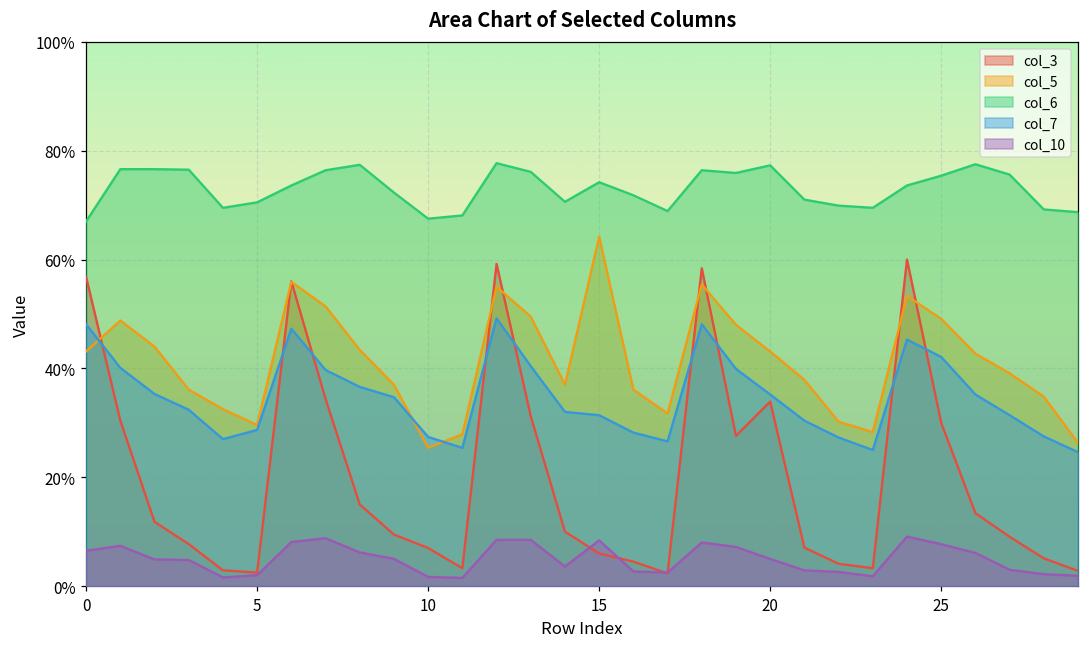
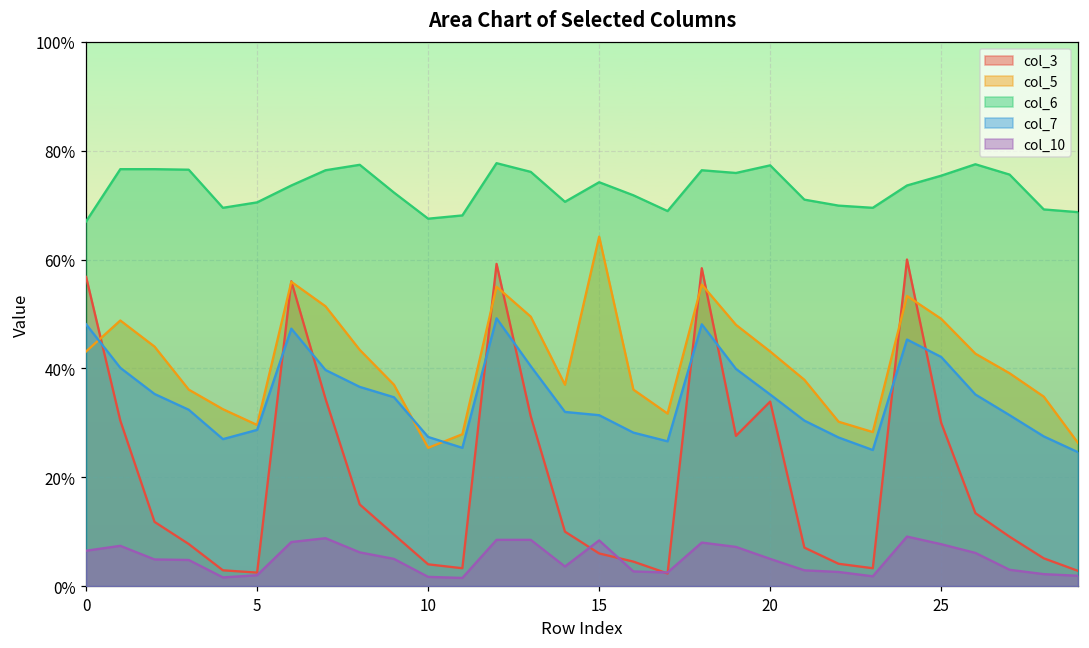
col_3, 10: 7% -> 4%
